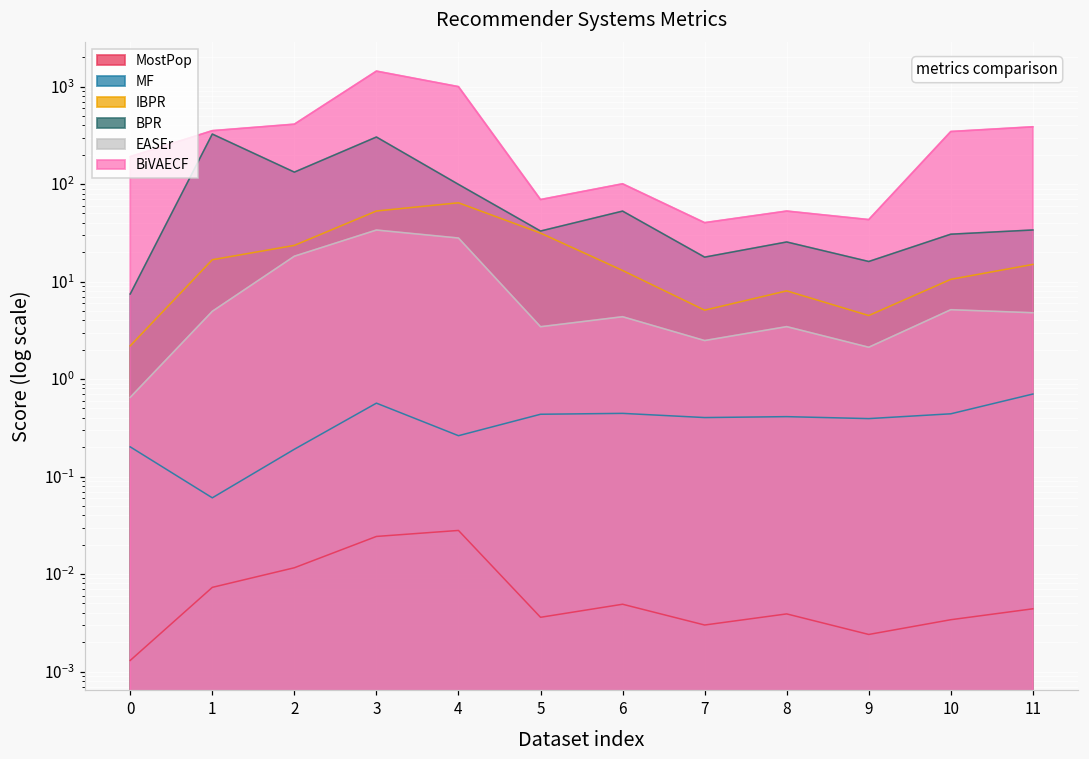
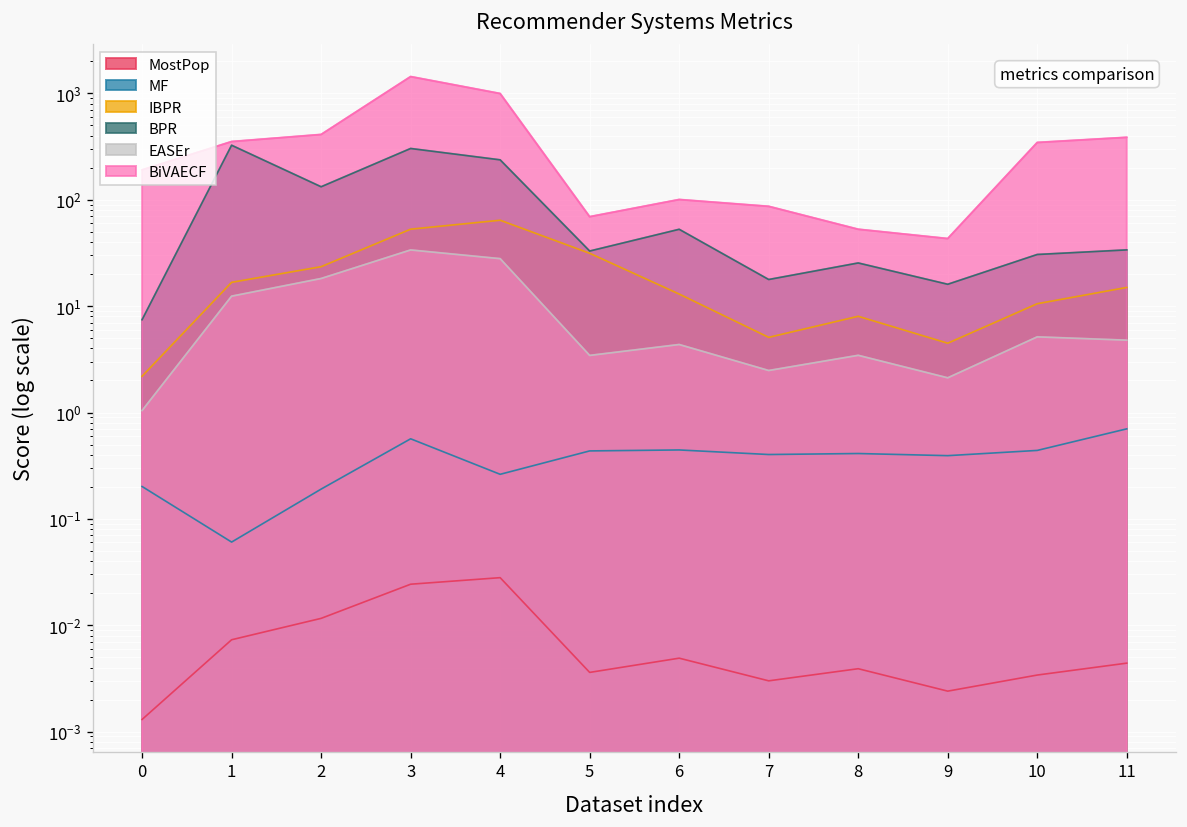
EASEr, 0: 0.6 -> 1.0
EASEr, 1: 5 -> 12
BPR, 4: 100 -> 240
BiVAECF, 7: 40 -> 90
